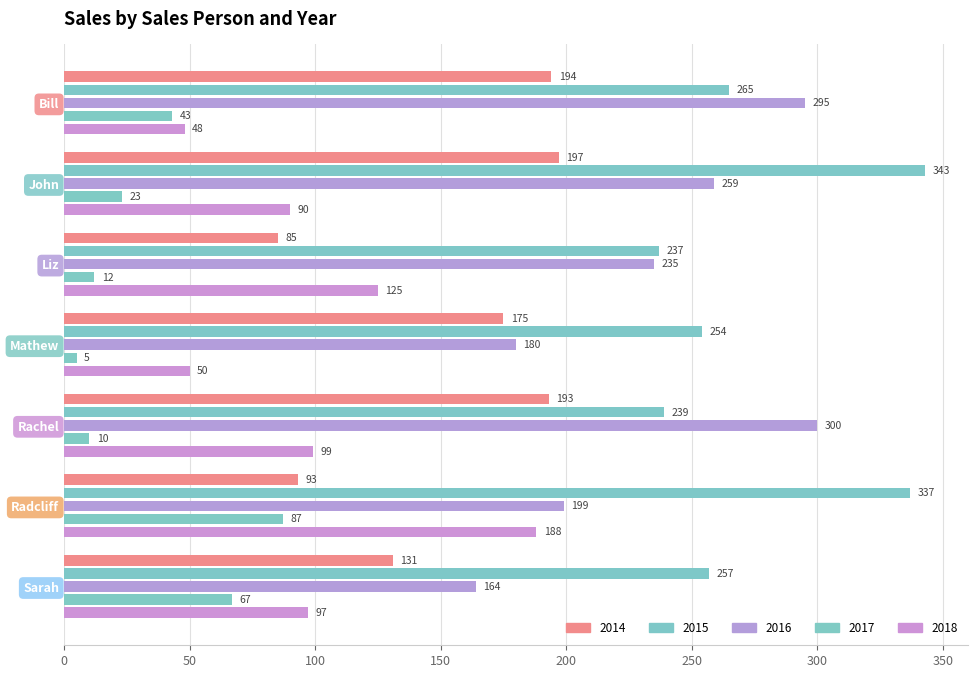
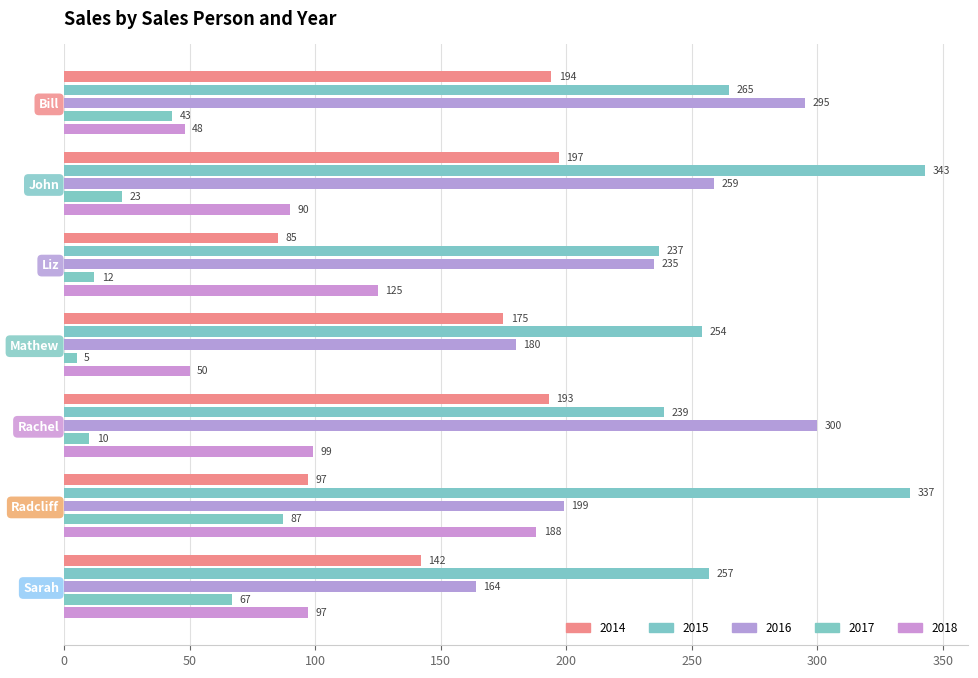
2014, Radcliff: 93 -> 97
2014, Sarah: 131 -> 142
